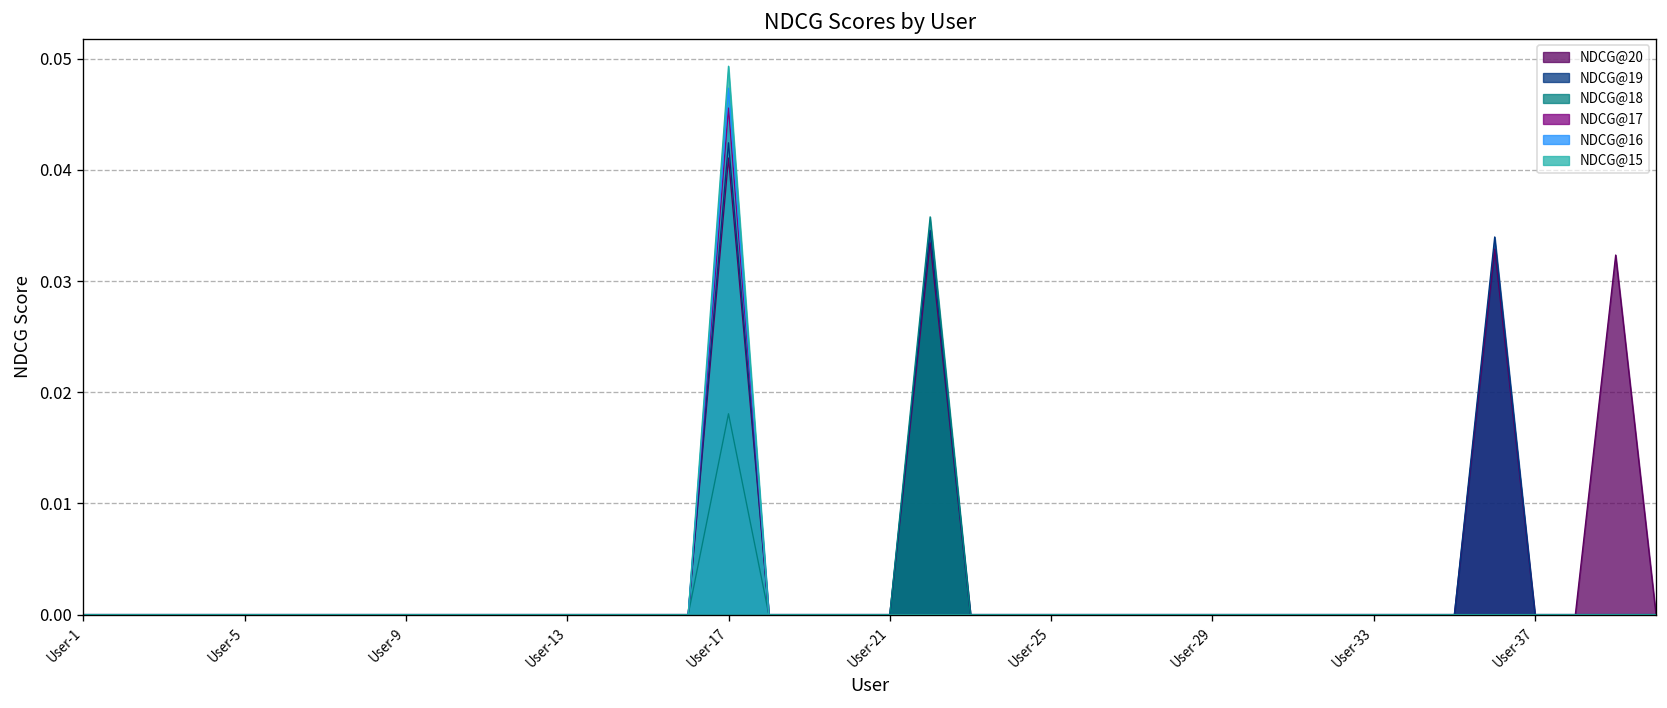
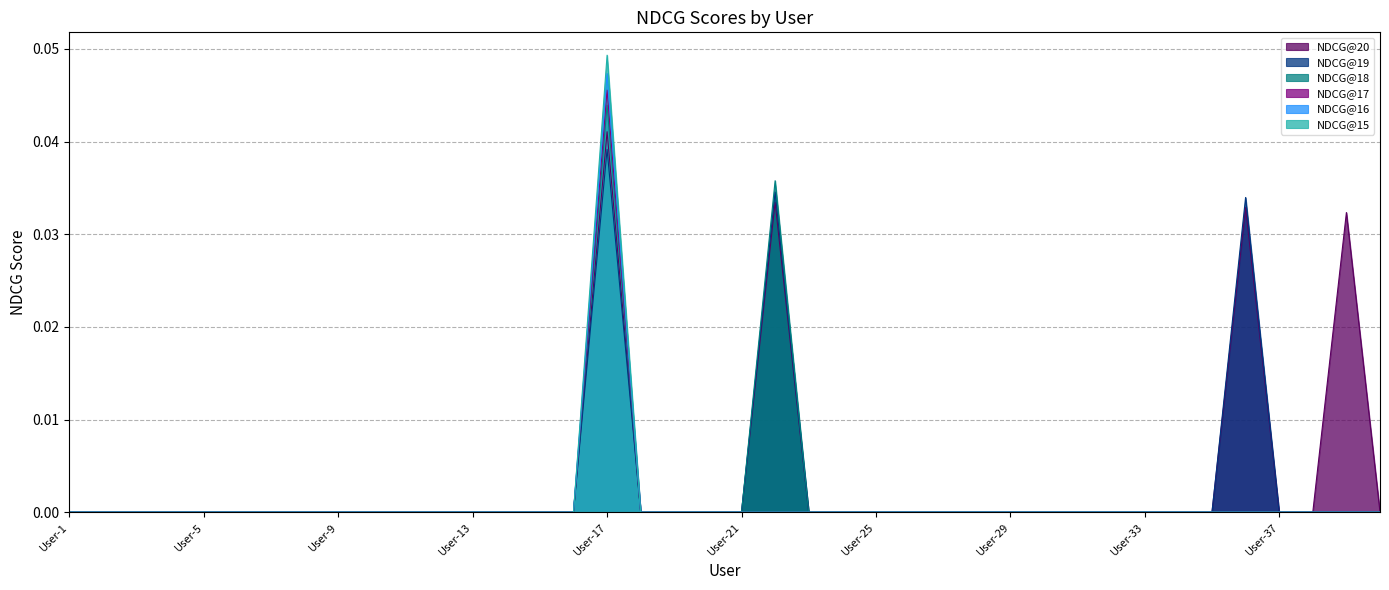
NDCG@19, User-17: 0.042 -> 0.039
NDCG@18, User-17: 0.018 -> 0.044
